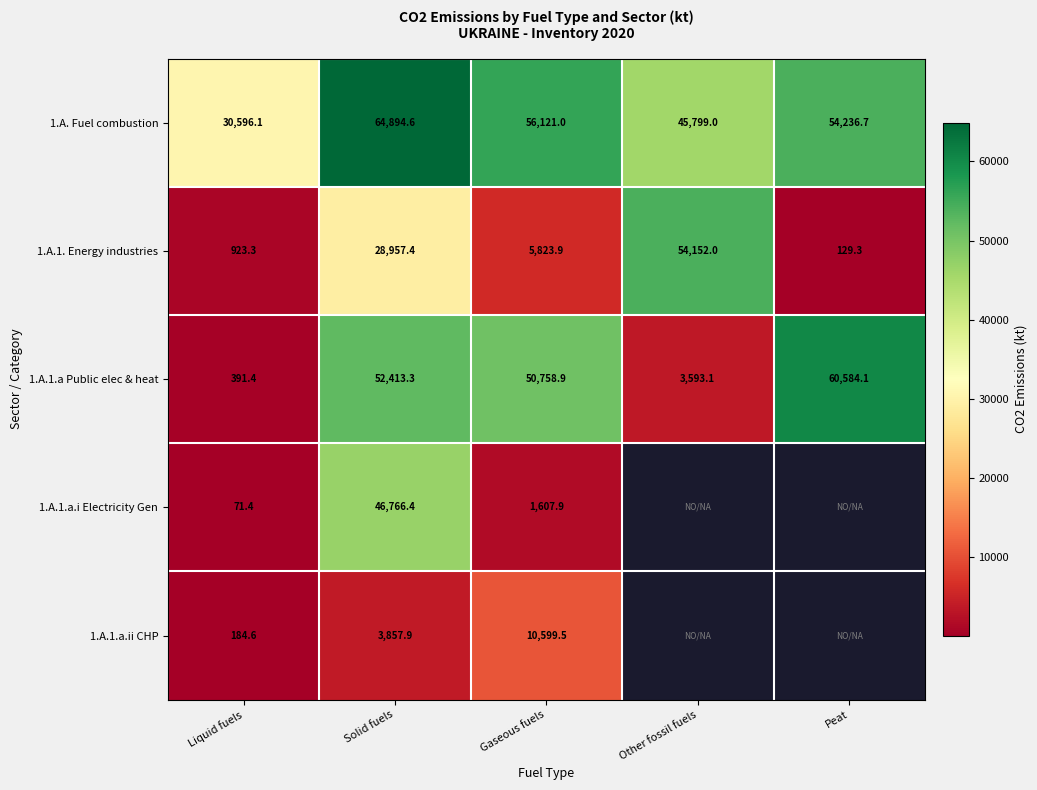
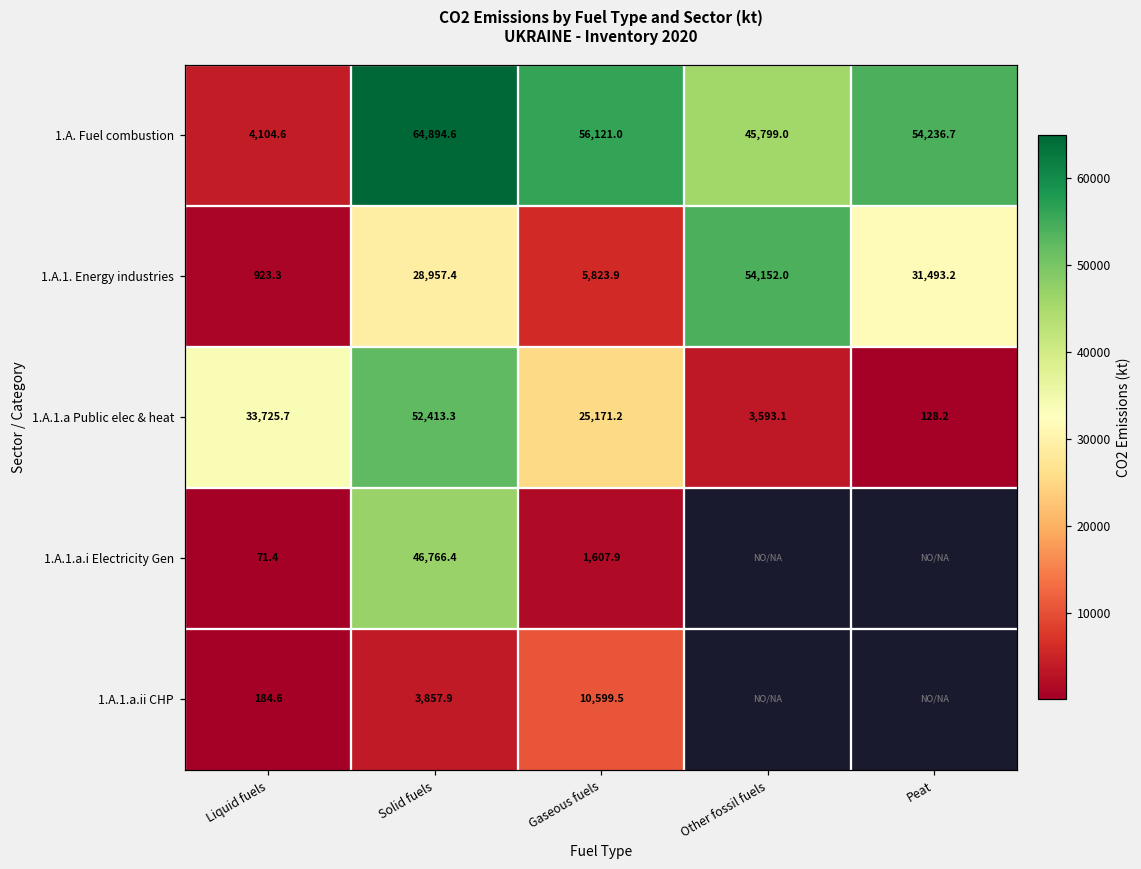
1.A. Fuel combustion, Liquid fuels: 30,596.1 -> 4,104.6
1.A.1. Energy industries, Peat: 129.3 -> 31,493.2
1.A.1.a Public elec & heat, Liquid fuels: 391.4 -> 33,725.7
1.A.1.a Public elec & heat, Gaseous fuels: 50,758.9 -> 25,171.2
1.A.1.a Public elec & heat, Peat: 60,584.1 -> 128.2
